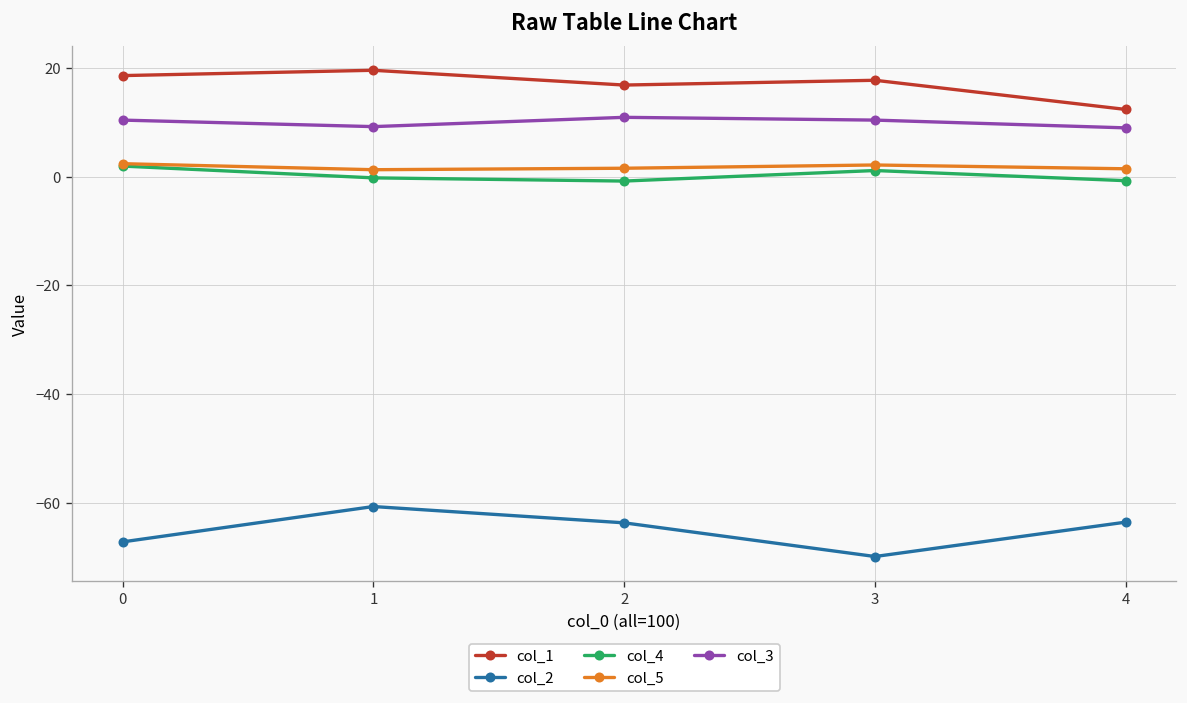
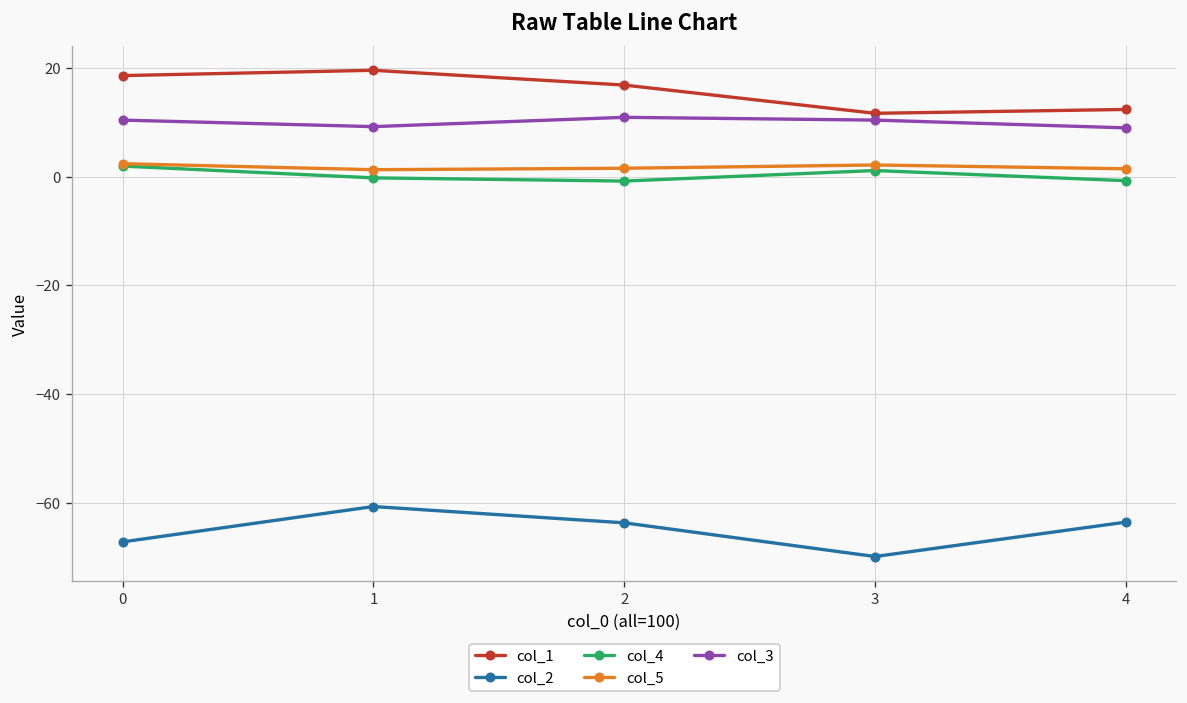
col_1, 3: 18 -> 12
